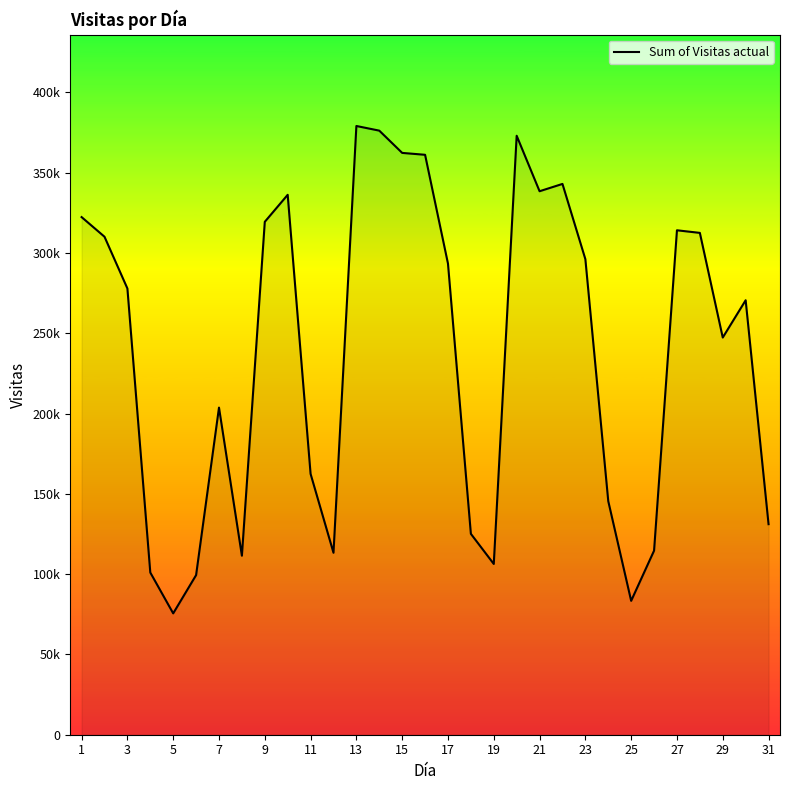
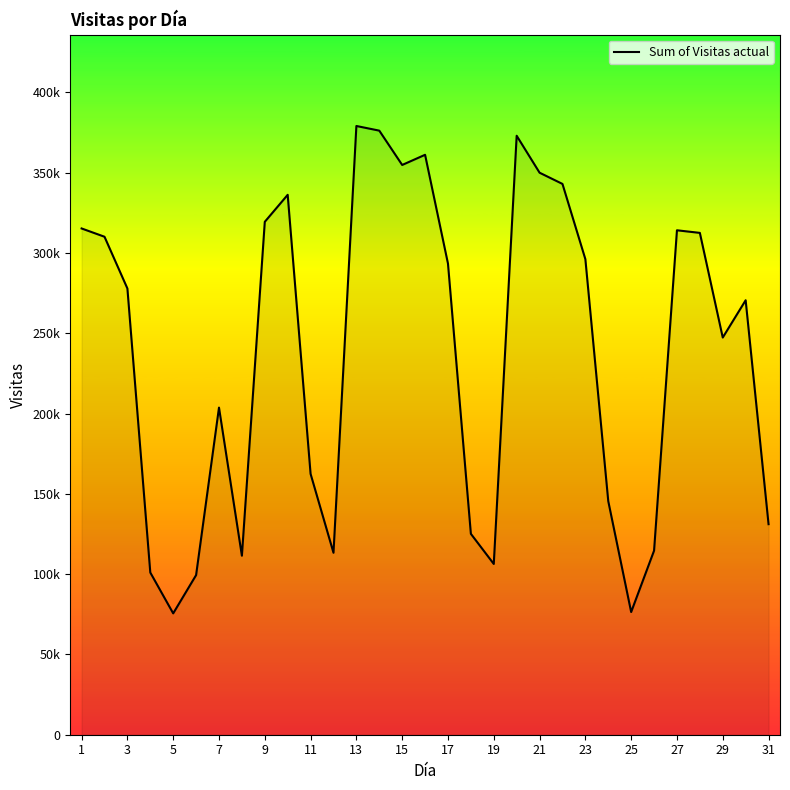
1: 322000 -> 315000
15: 362000 -> 355000
21: 338000 -> 350000
25: 83000 -> 76000
